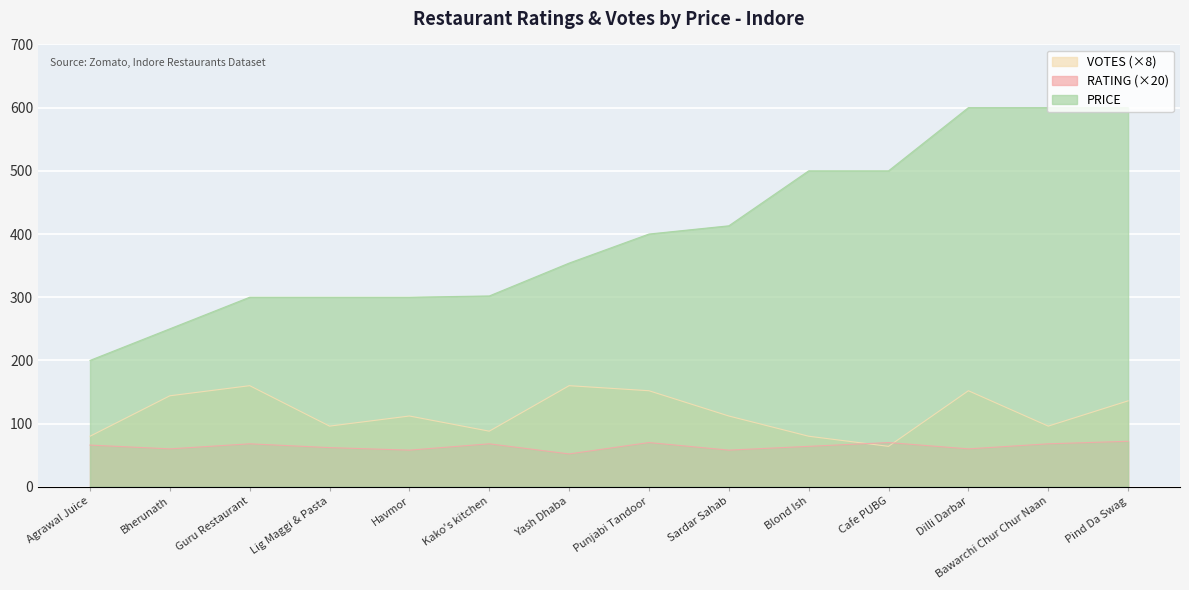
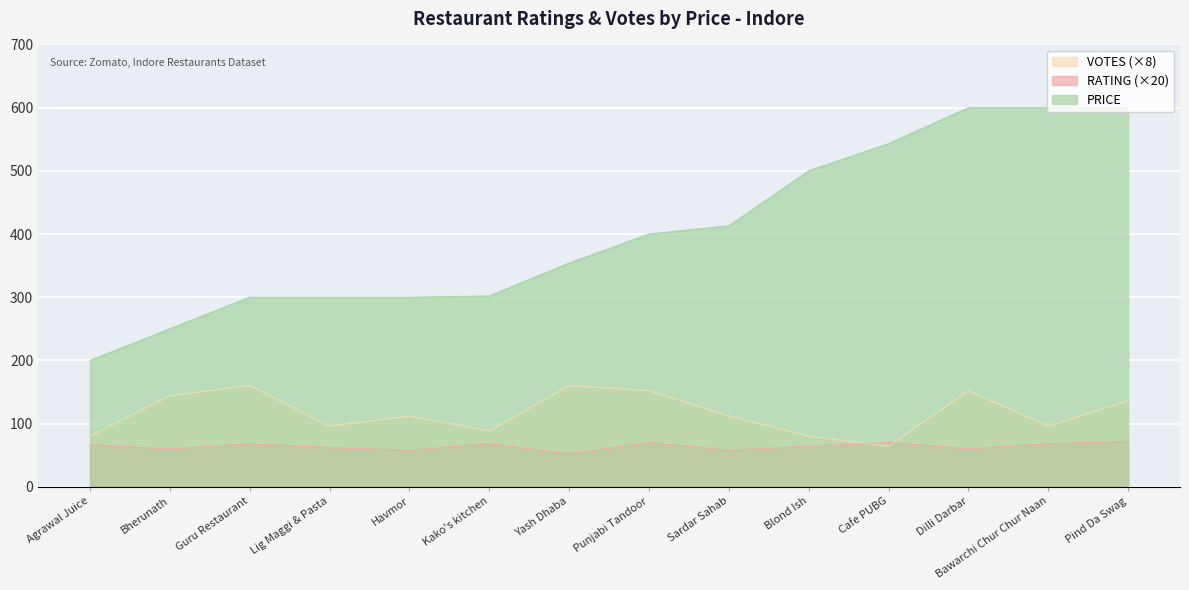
PRICE, Cafe PUBG: 500 -> 540
